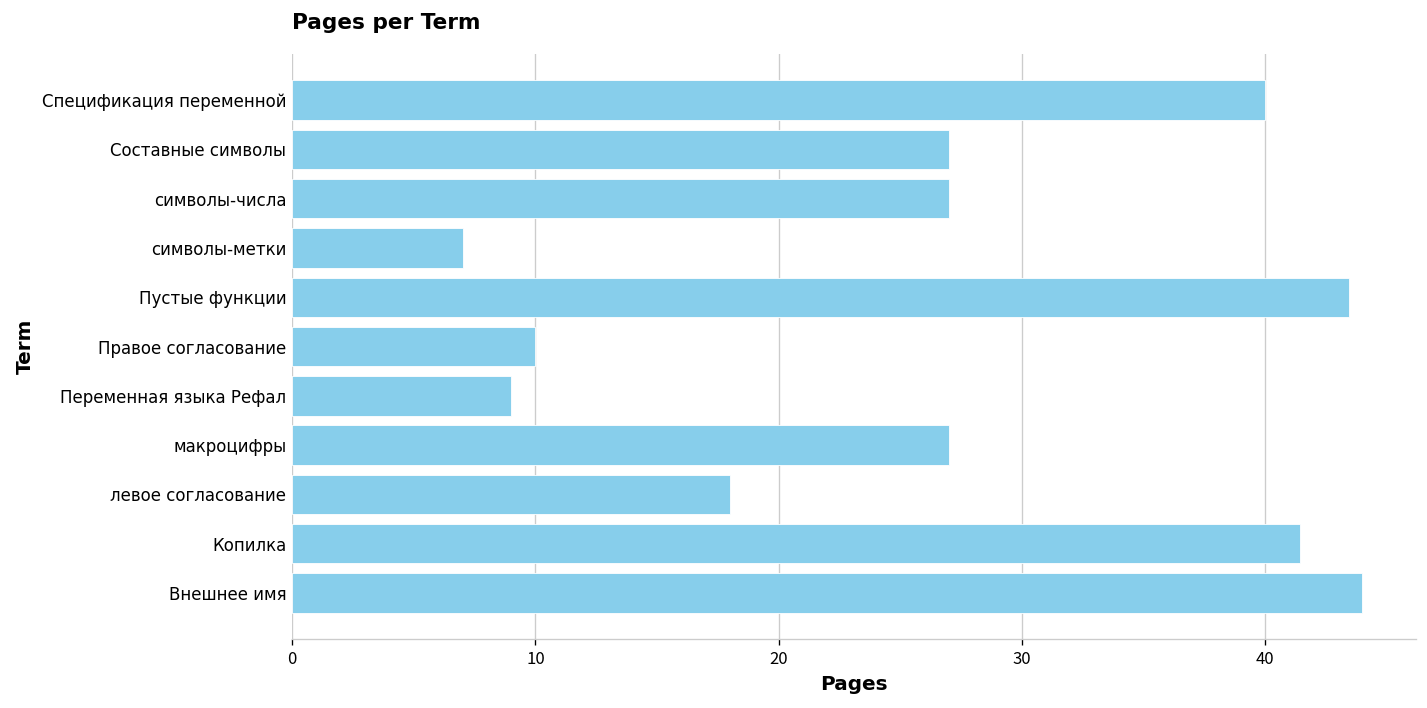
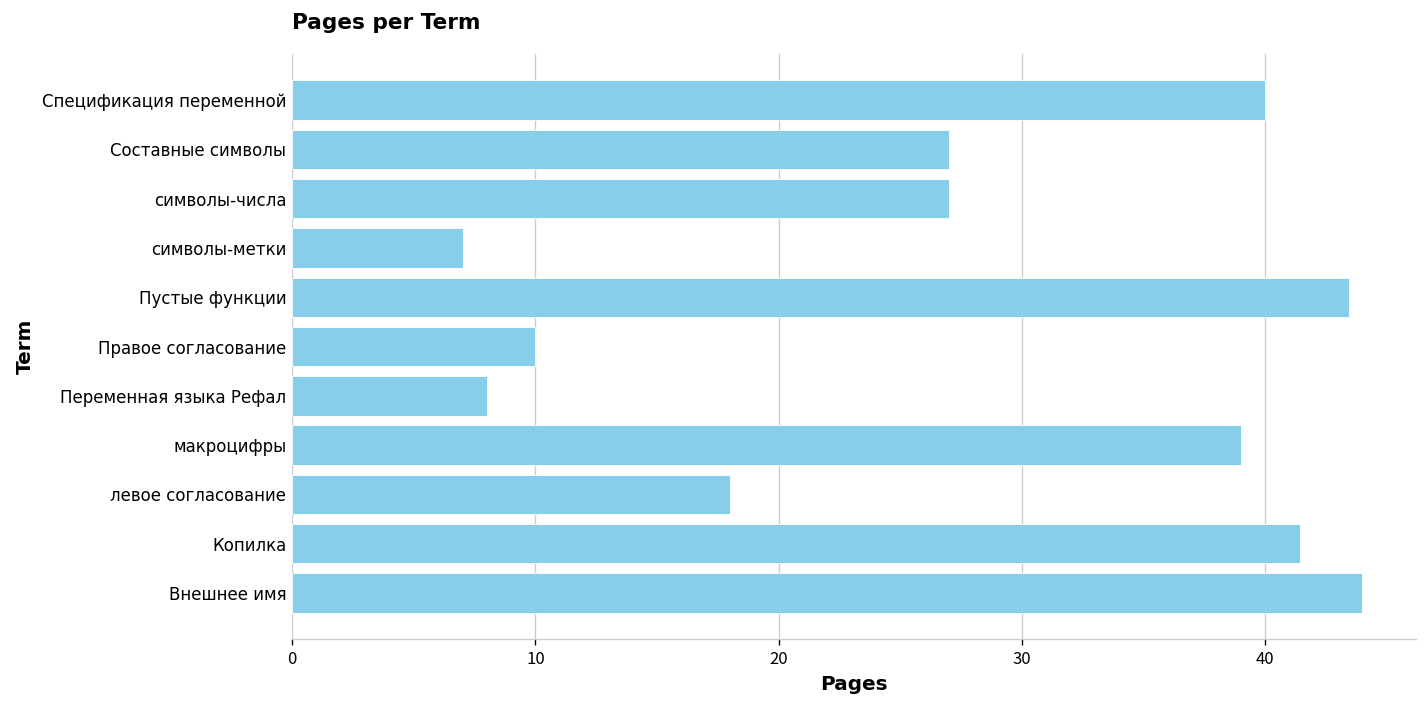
Переменная языка Рефал: 9 -> 8
макроцифры: 27 -> 39
